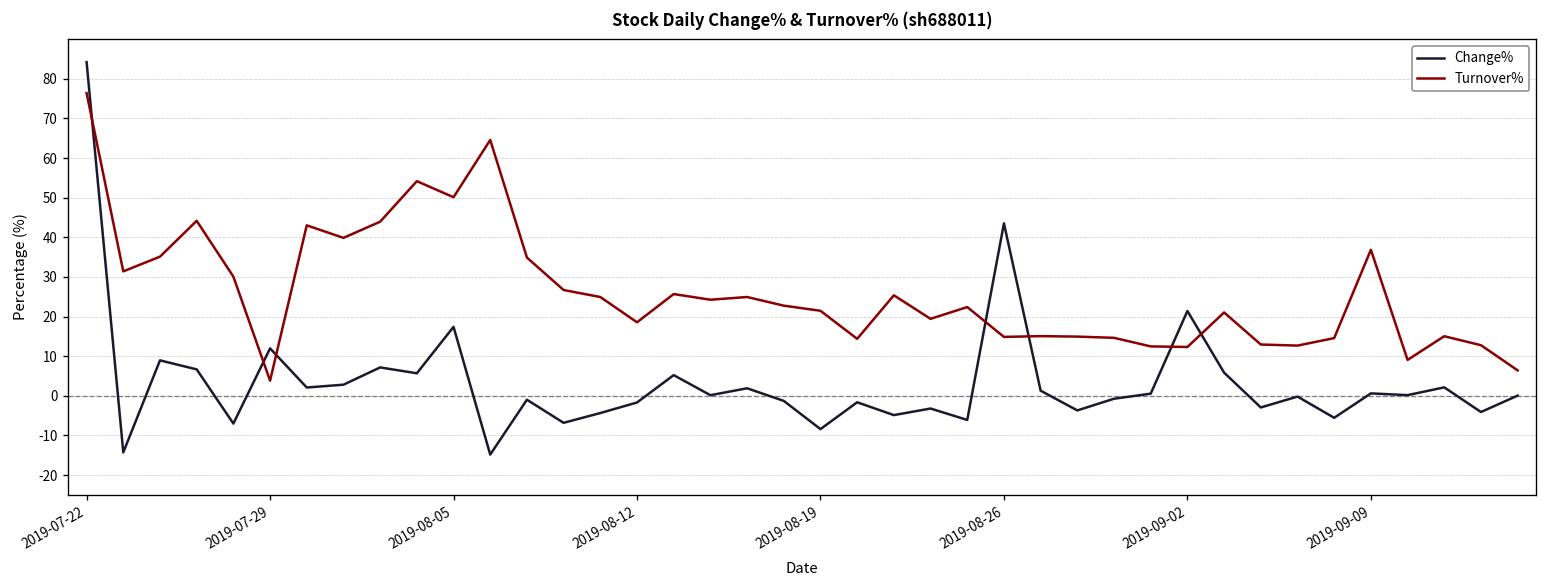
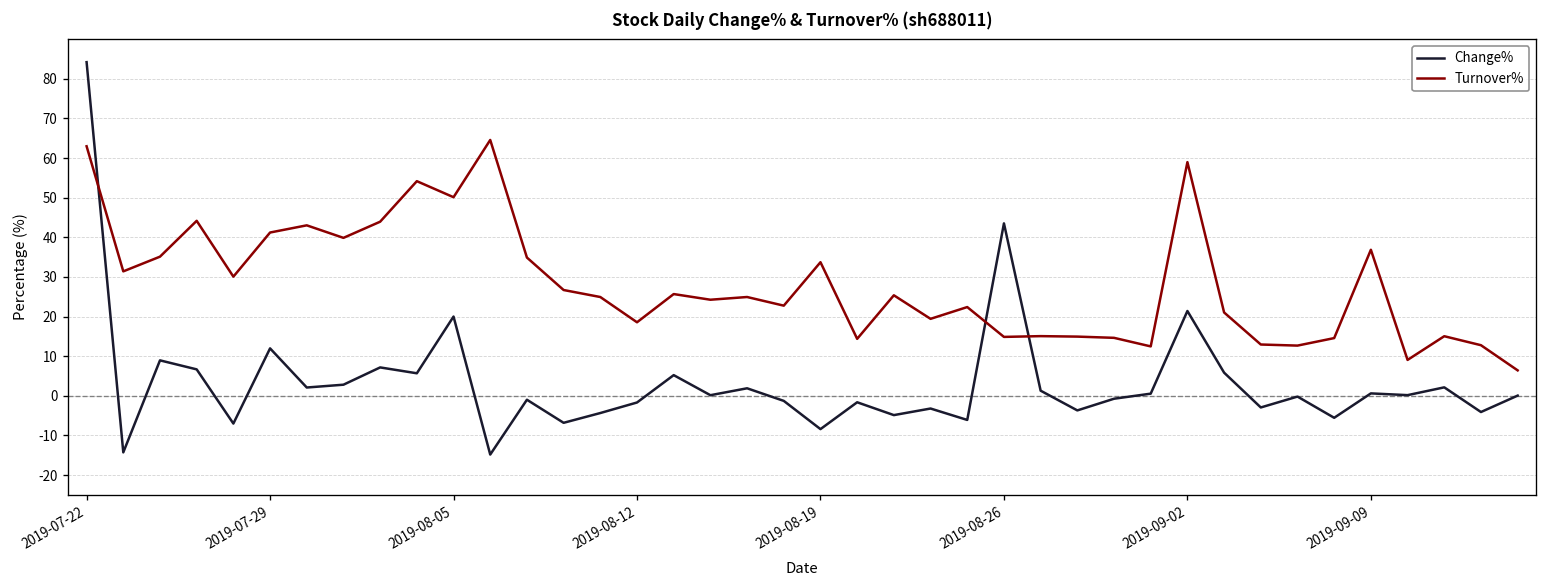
Turnover%, 2019-07-22: 76 -> 63
Turnover%, 2019-07-29: 4 -> 41
Change%, 2019-08-05: 17 -> 20
Turnover%, 2019-08-19: 21 -> 34
Turnover%, 2019-09-02: 12 -> 59
